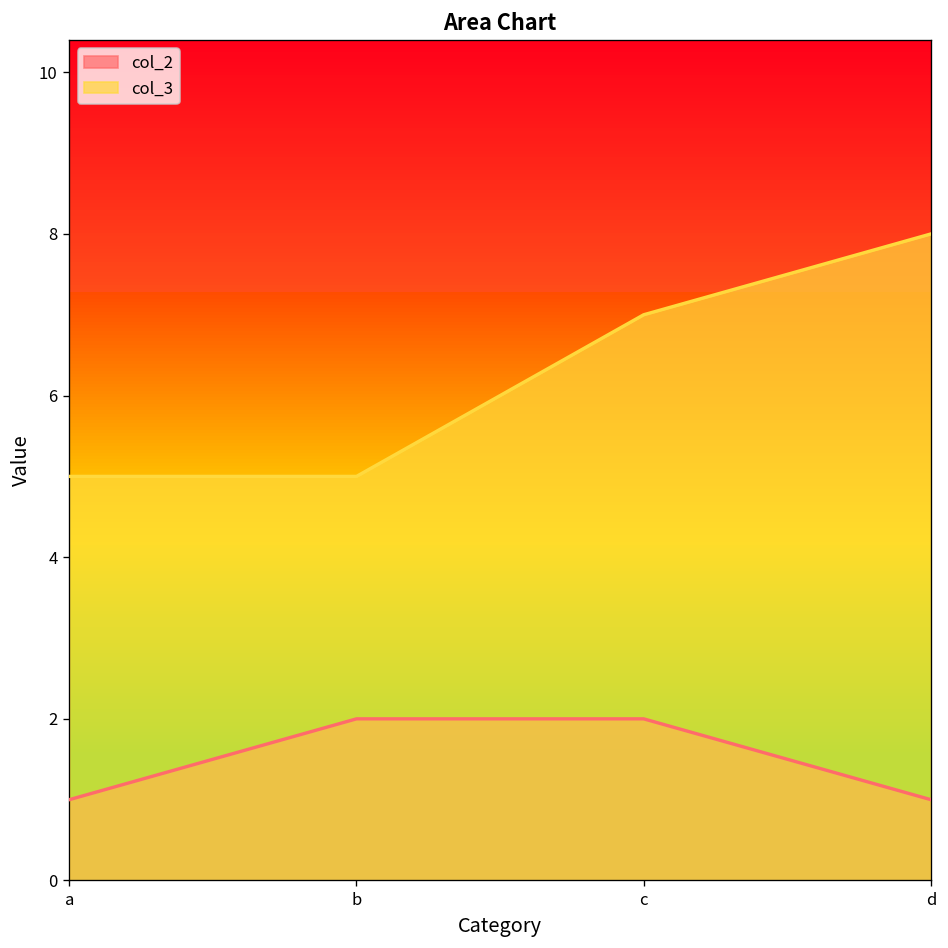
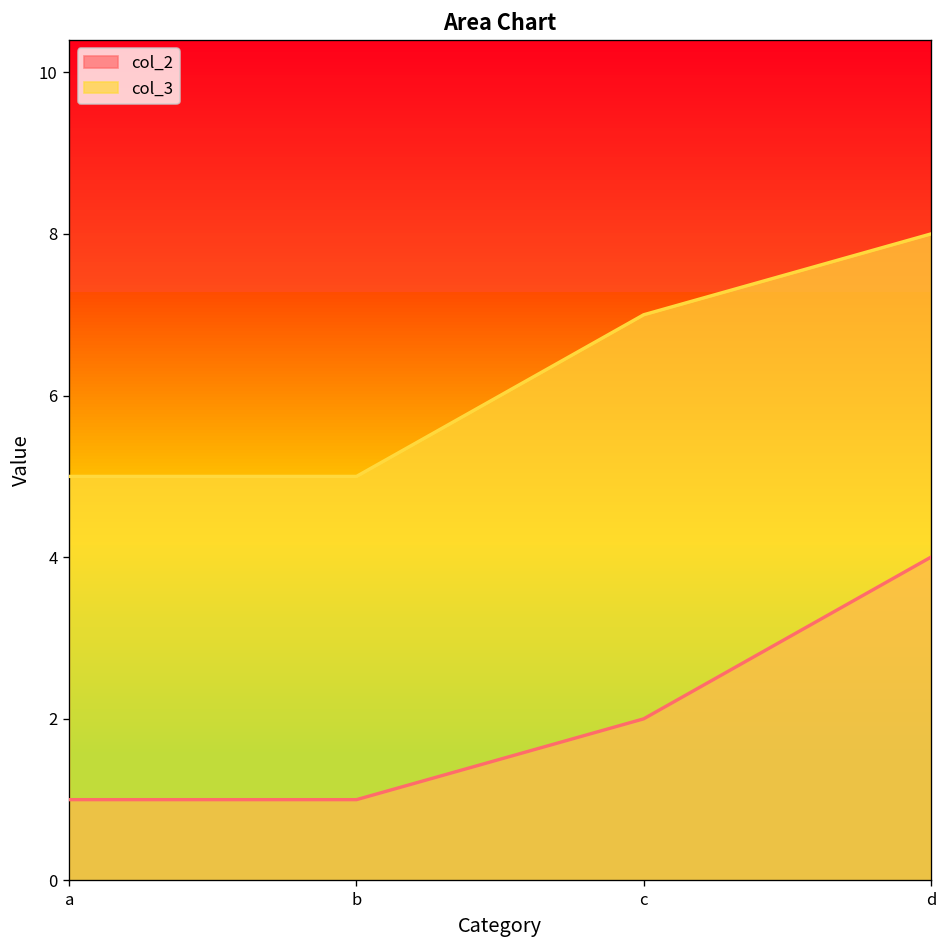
col_2, b: 2 -> 1
col_2, d: 1 -> 4
